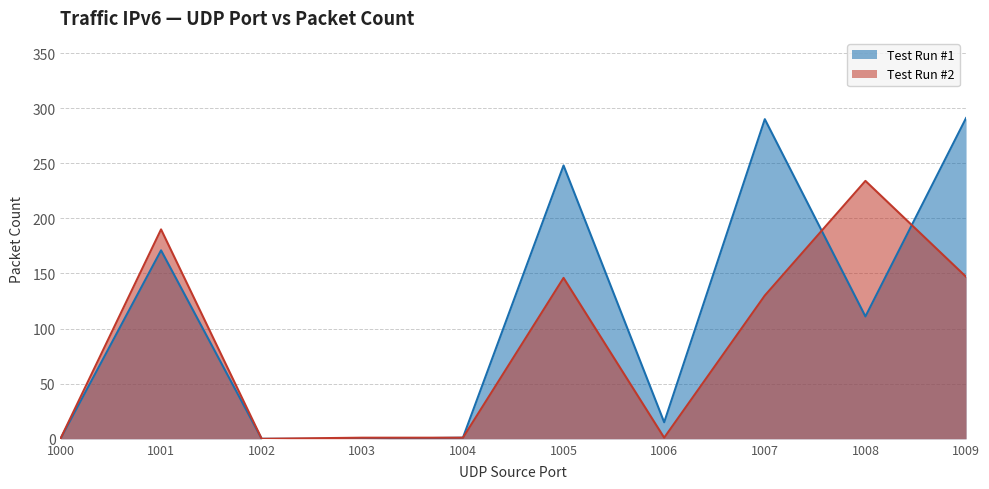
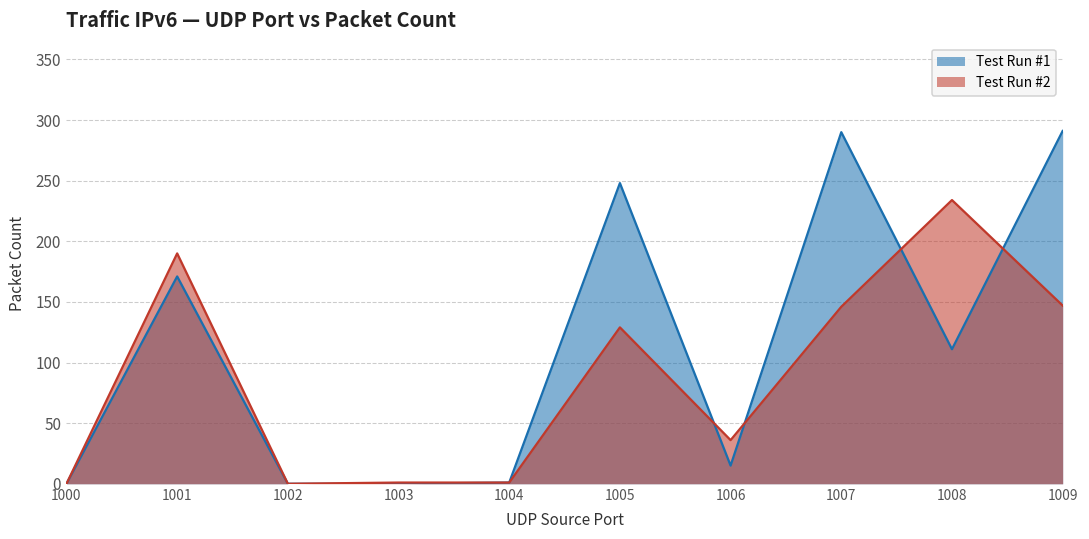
Test Run #2, 1005: 146 -> 129
Test Run #2, 1006: 1 -> 36
Test Run #2, 1007: 130 -> 146
